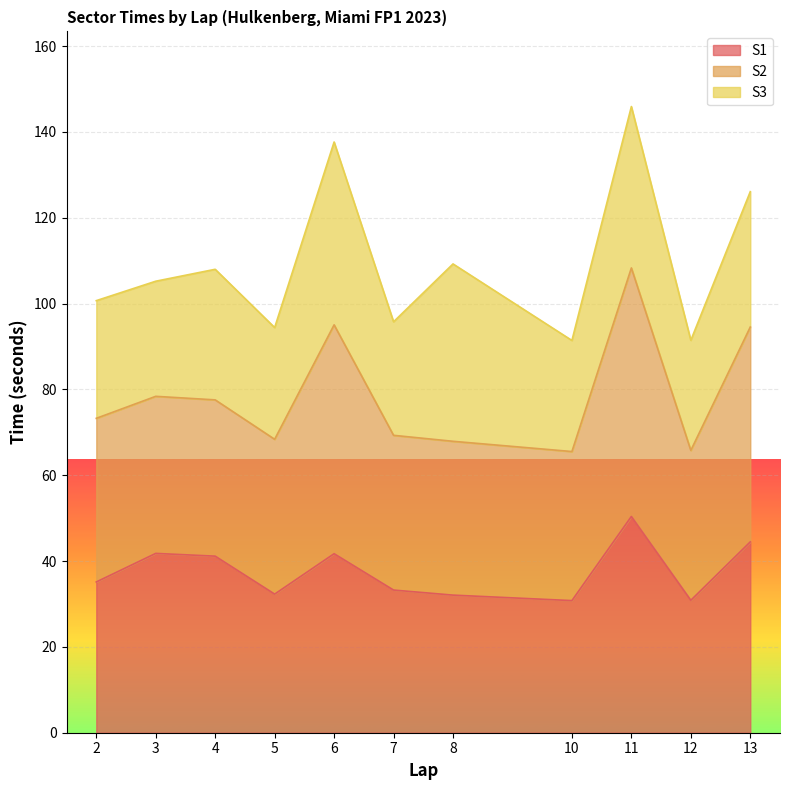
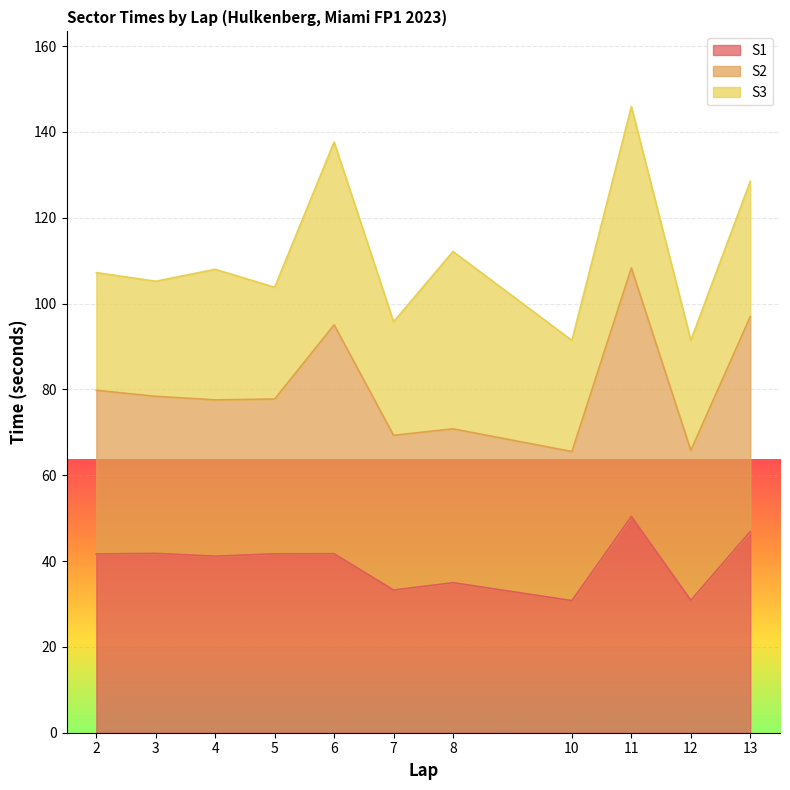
S1, 2: 35 -> 42
S1, 5: 32 -> 42
S1, 8: 32 -> 35
S1, 13: 44 -> 47
